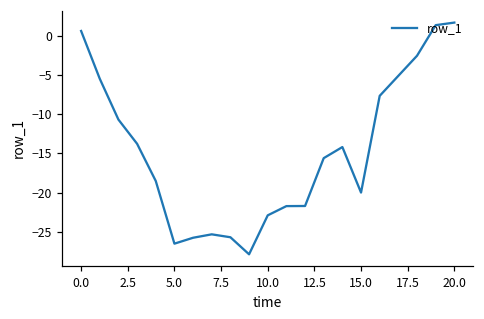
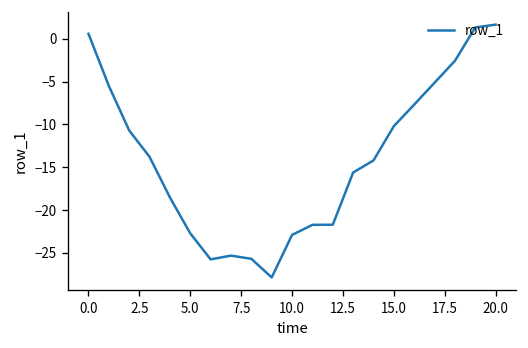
5.0: -26 -> -23
15.0: -20 -> -10
